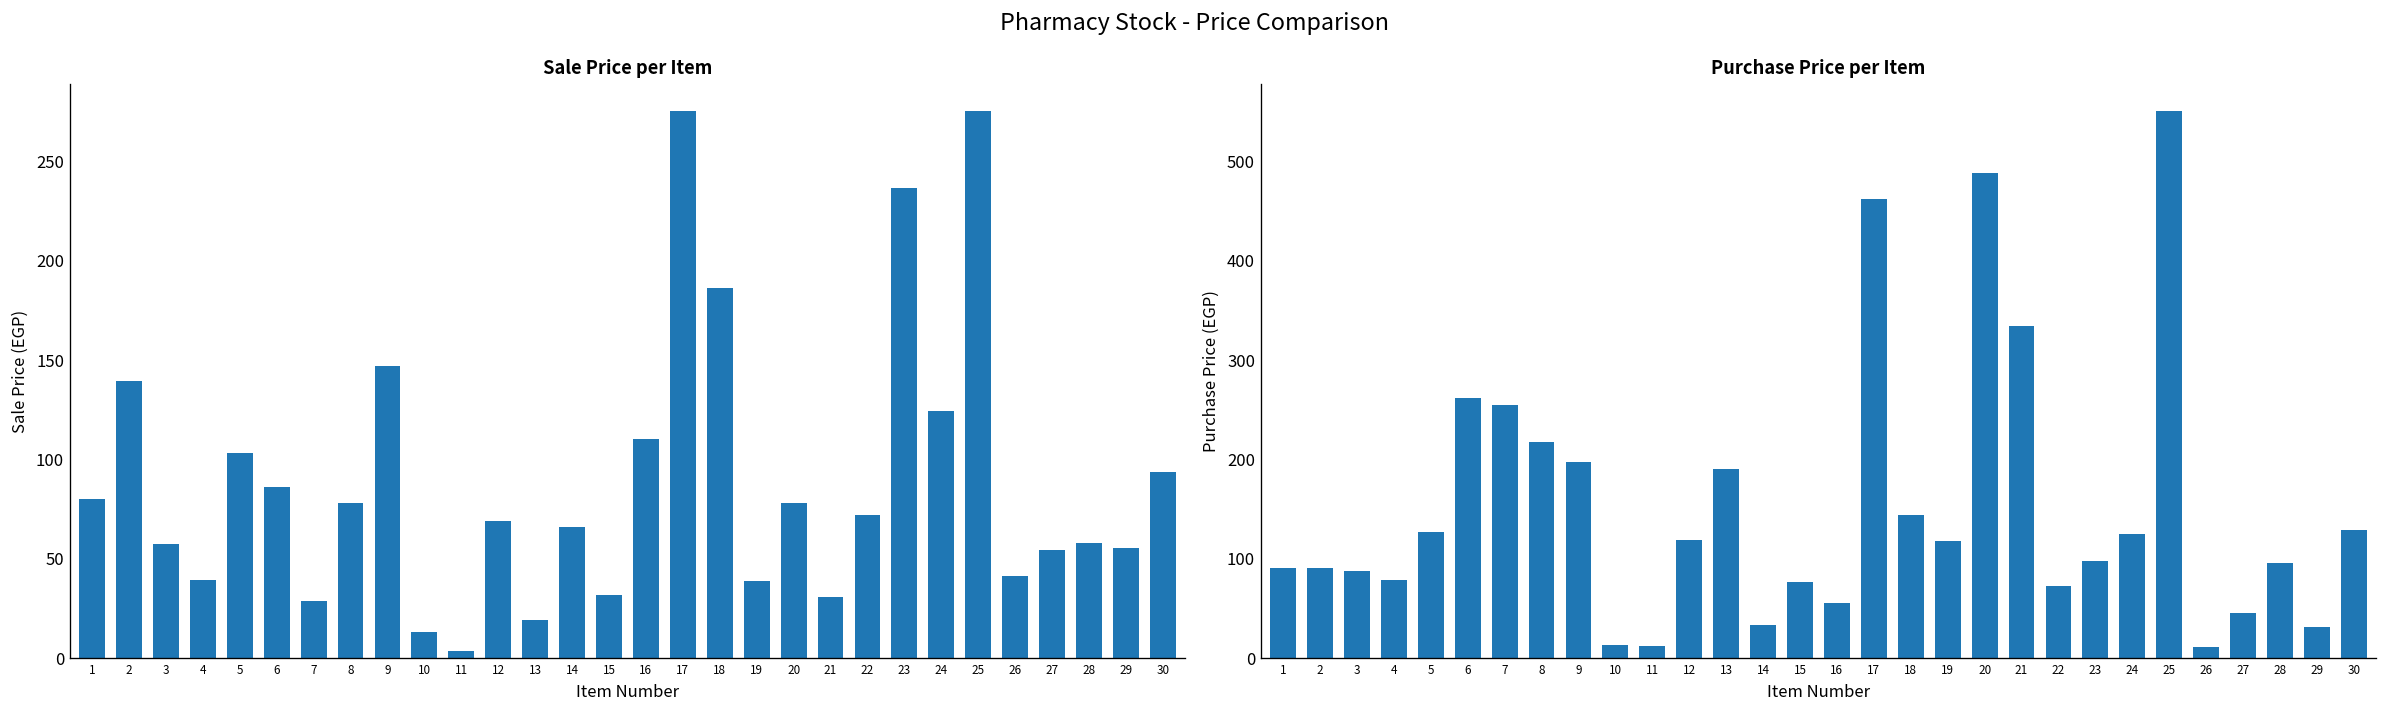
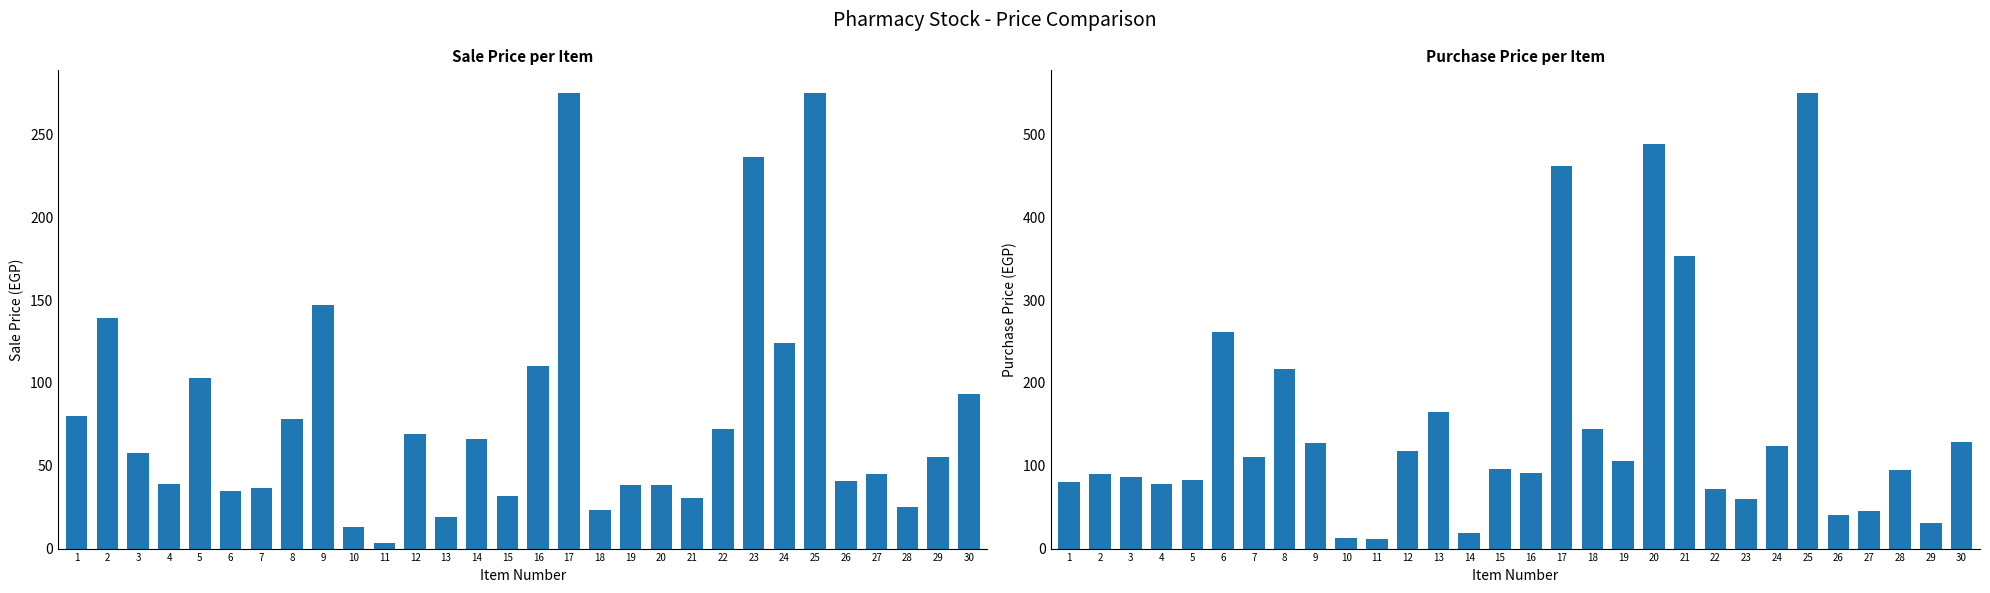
Sale Price per Item, 6: 86 -> 35
Sale Price per Item, 7: 29 -> 37
Sale Price per Item, 18: 186 -> 23
Sale Price per Item, 20: 78 -> 38
Sale Price per Item, 27: 54 -> 45
Sale Price per Item, 28: 58 -> 25
Purchase Price per Item, 1: 90 -> 80
Purchase Price per Item, 5: 130 -> 80
Purchase Price per Item, 7: 250 -> 110
Purchase Price per Item, 9: 200 -> 130
Purchase Price per Item, 13: 190 -> 170
Purchase Price per Item, 14: 30 -> 20
Purchase Price per Item, 15: 80 -> 100
Purchase Price per Item, 16: 60 -> 90
Purchase Price per Item, 19: 120 -> 110
Purchase Price per Item, 21: 330 -> 350
Purchase Price per Item, 23: 100 -> 60
Purchase Price per Item, 26: 10 -> 40
